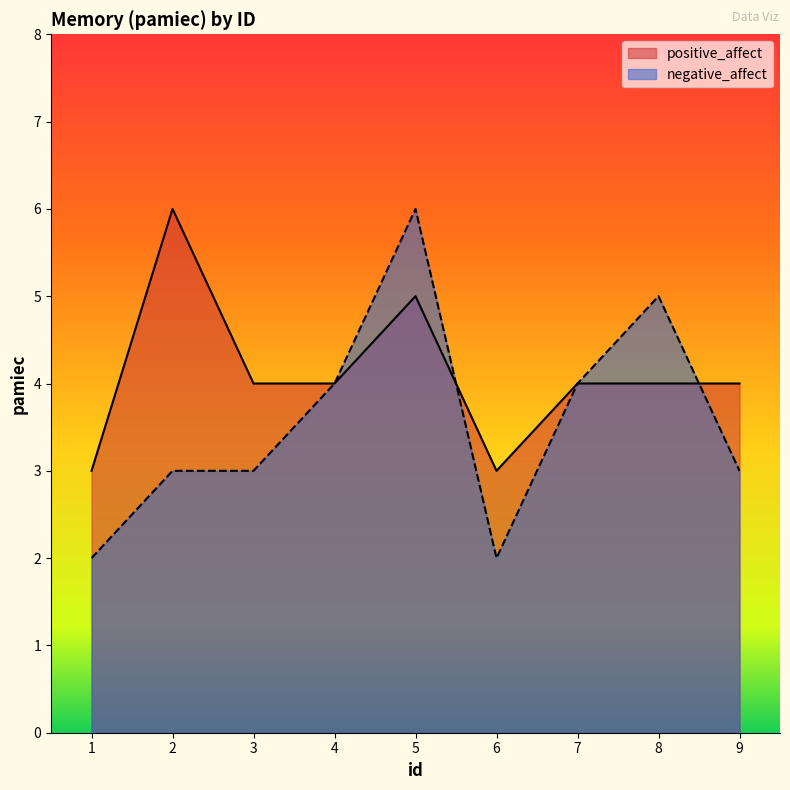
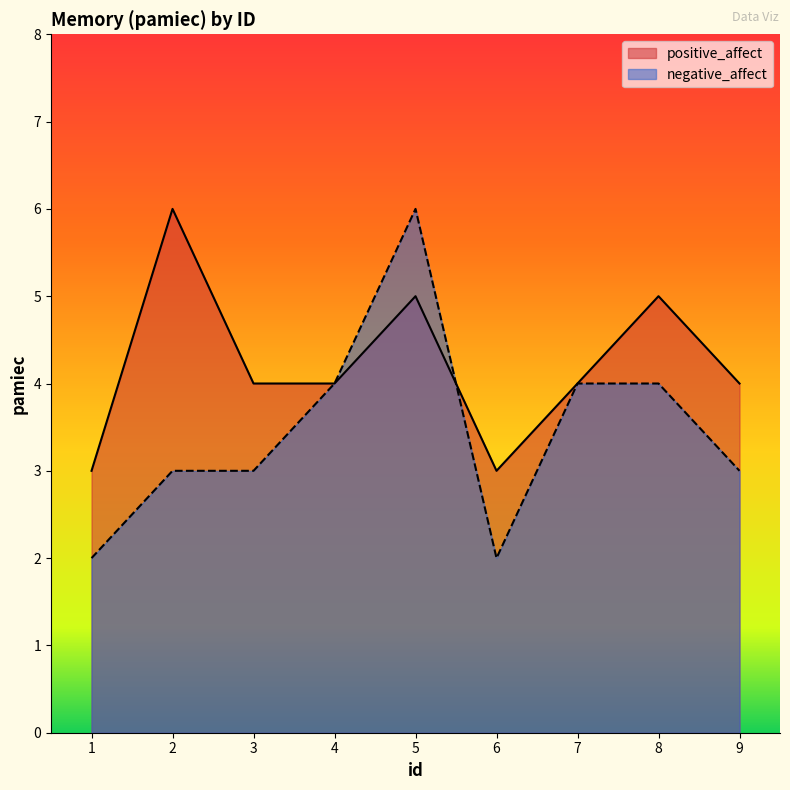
positive_affect, 8: 4 -> 5
negative_affect, 8: 5 -> 4
